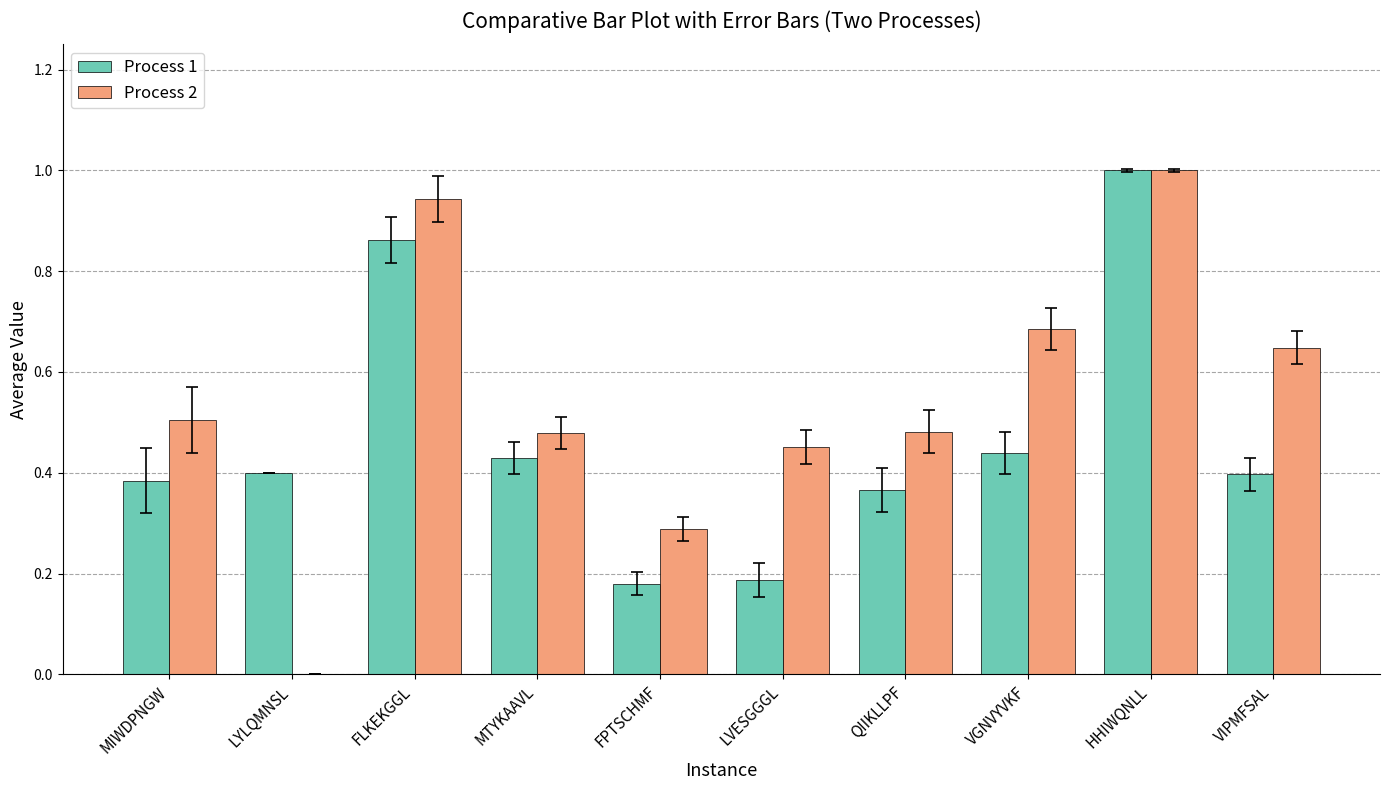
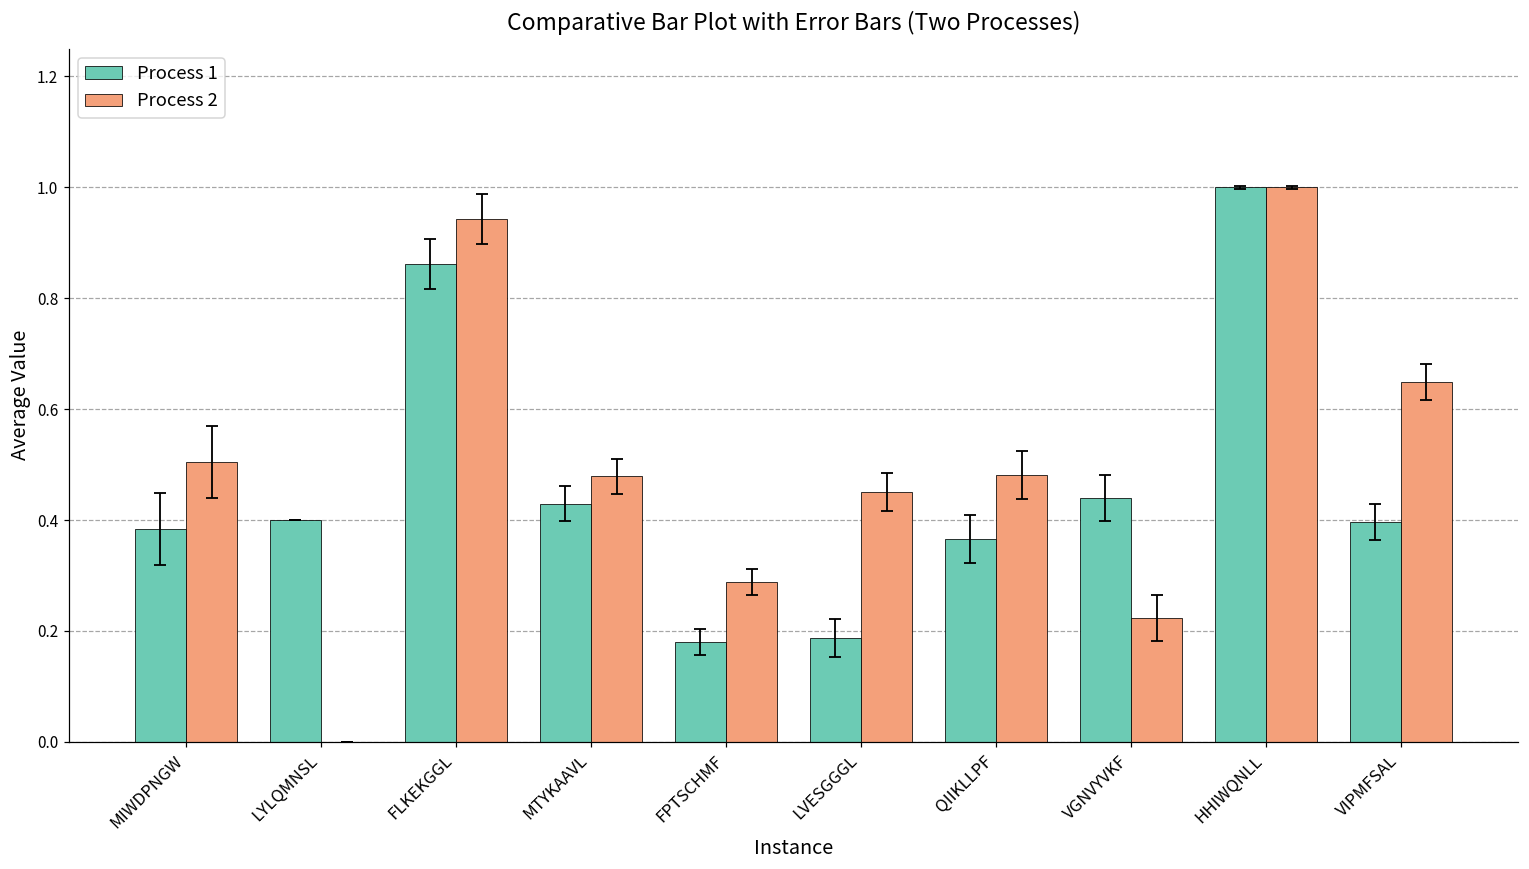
Process 2, VGNVYVKF: 0.69 -> 0.22
